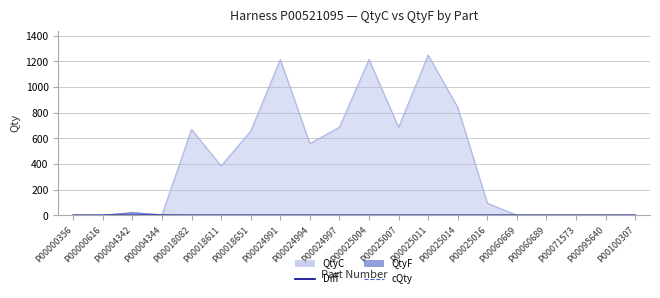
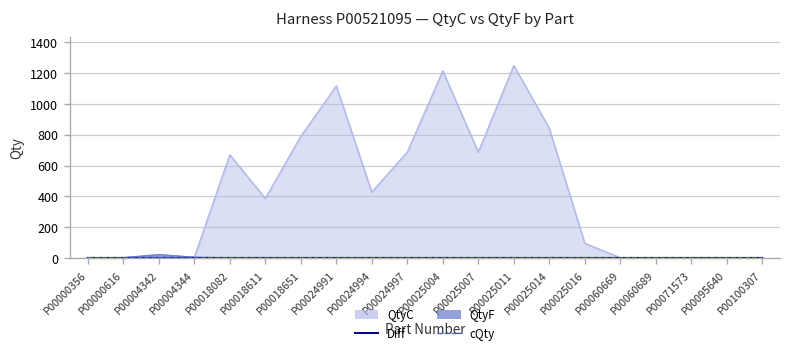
QtyC, P00018651: 660 -> 790
QtyC, P00024991: 1220 -> 1120
QtyC, P00024994: 560 -> 430
